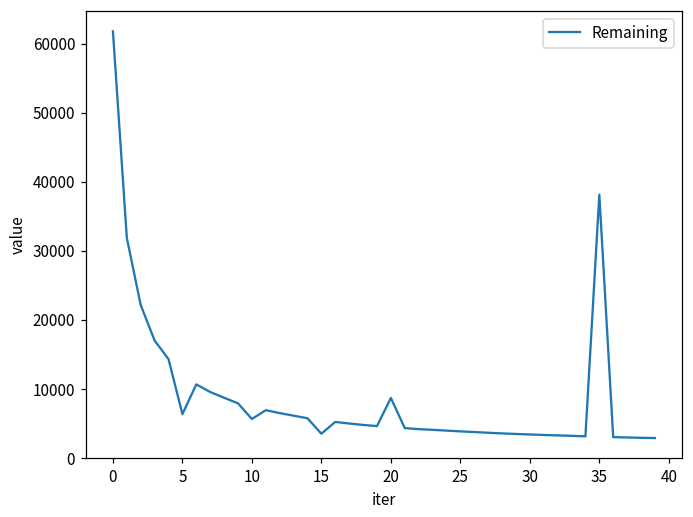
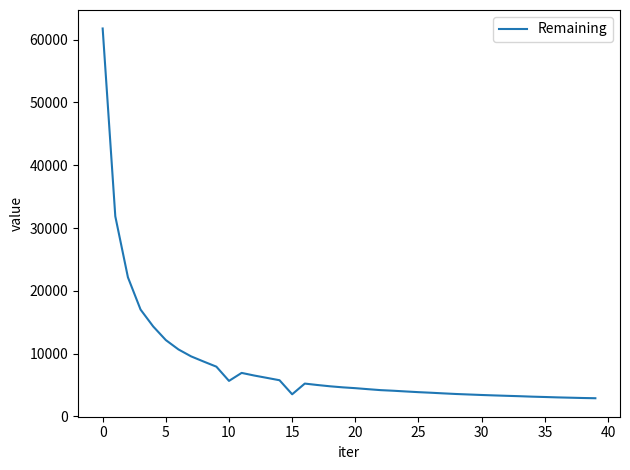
5: 6000 -> 12000
20: 9000 -> 5000
35: 38000 -> 3000
